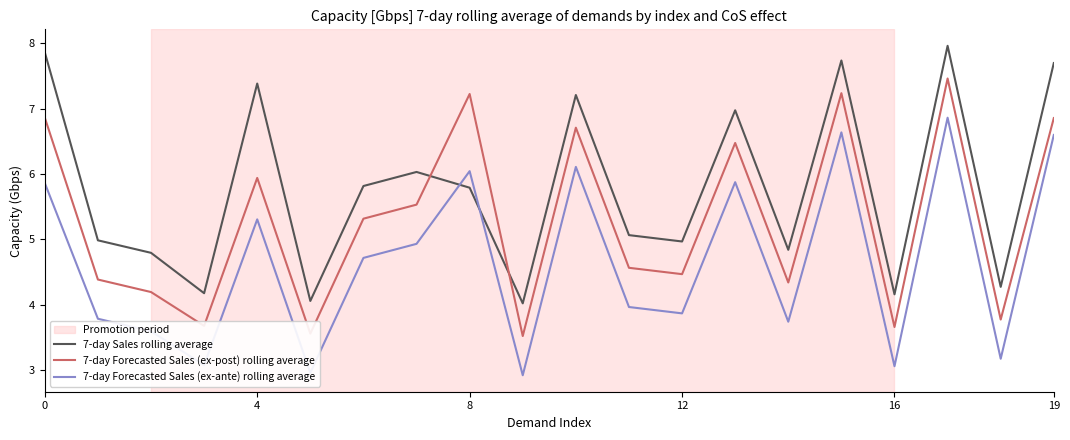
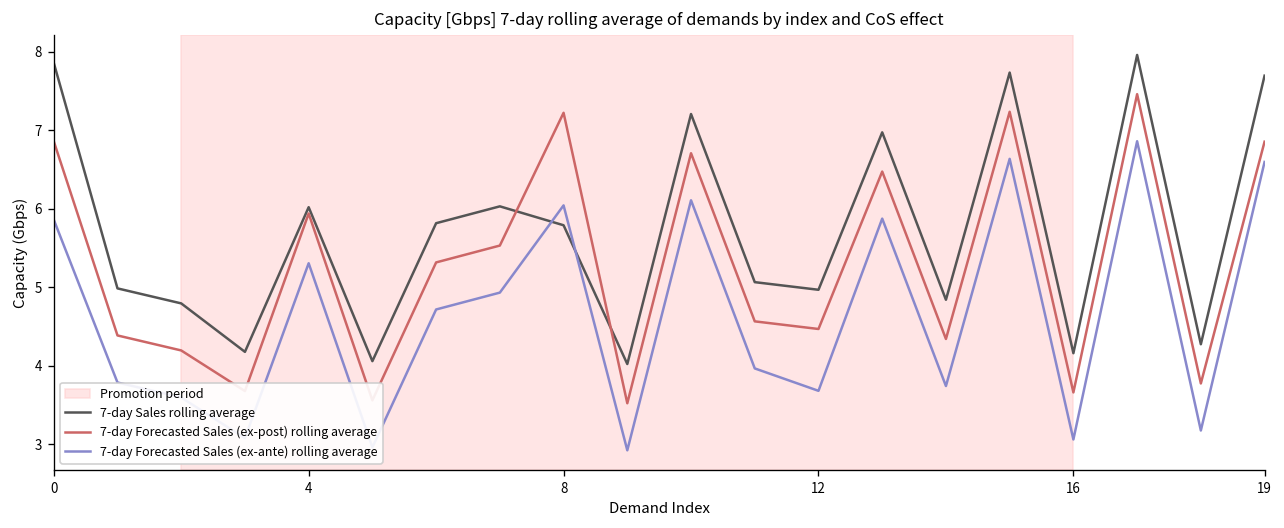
7-day Sales rolling average, 4: 7.4 -> 6.0
7-day Forecasted Sales (ex-ante) rolling average, 12: 3.9 -> 3.7
